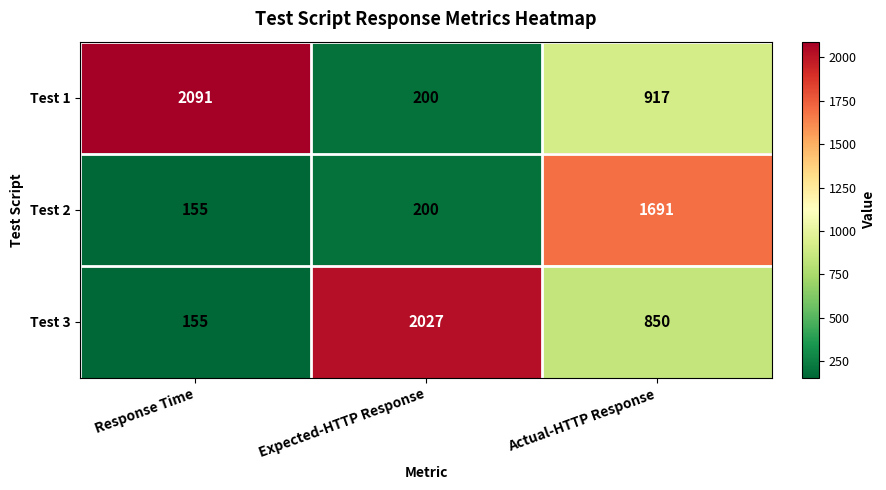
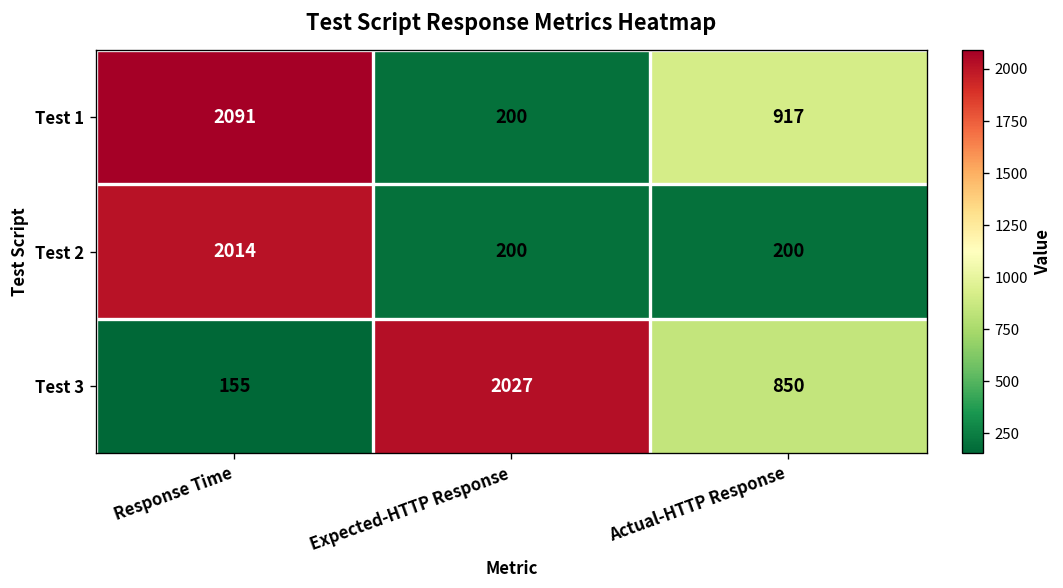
Test 2, Response Time: 155 -> 2014
Test 2, Actual-HTTP Response: 1691 -> 200
